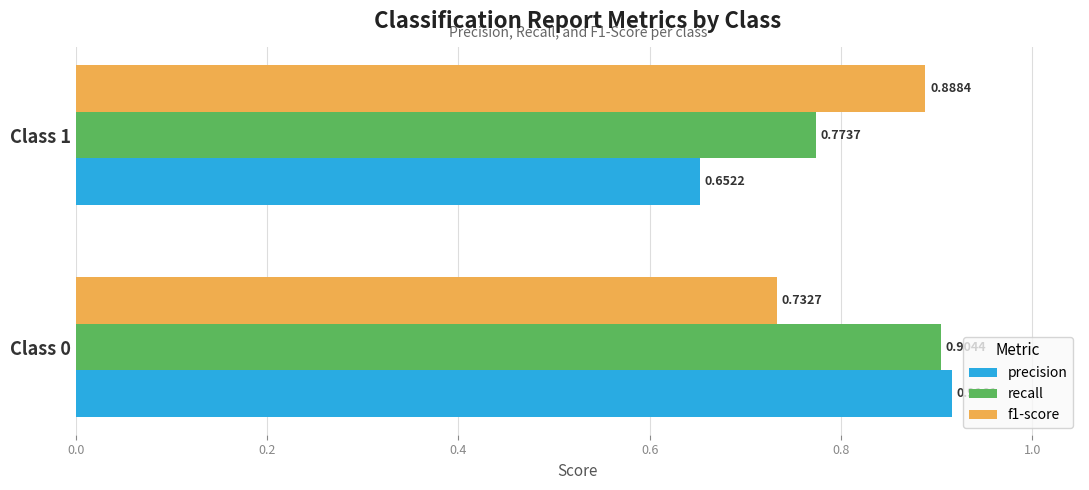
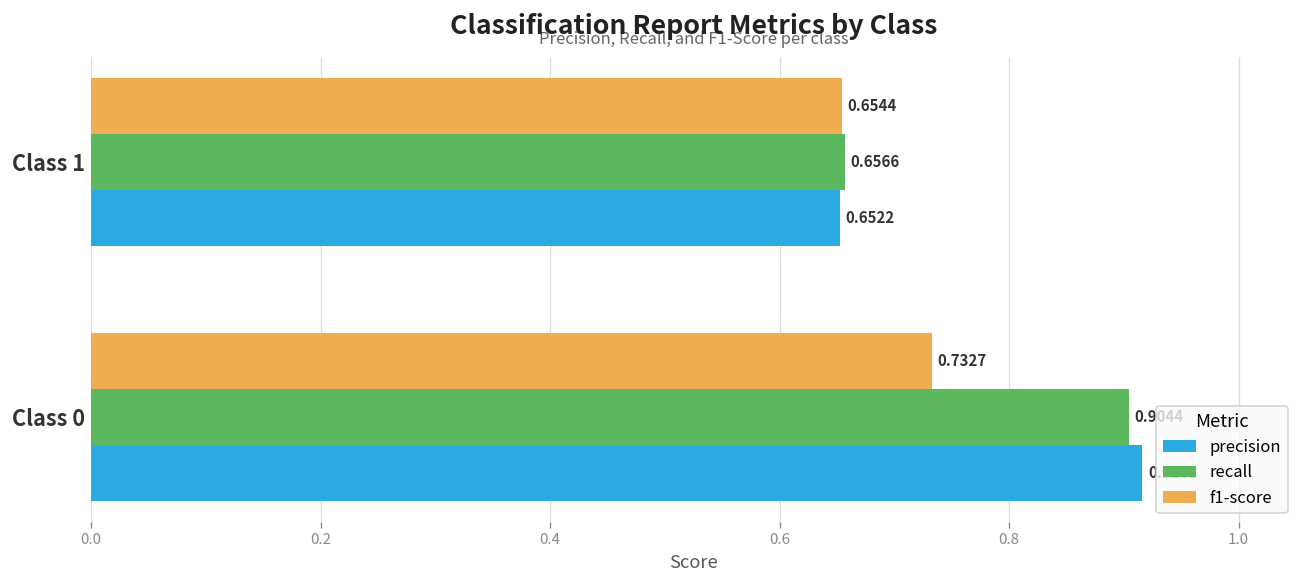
f1-score, Class 1: 0.8884 -> 0.6544
recall, Class 1: 0.7737 -> 0.6566
